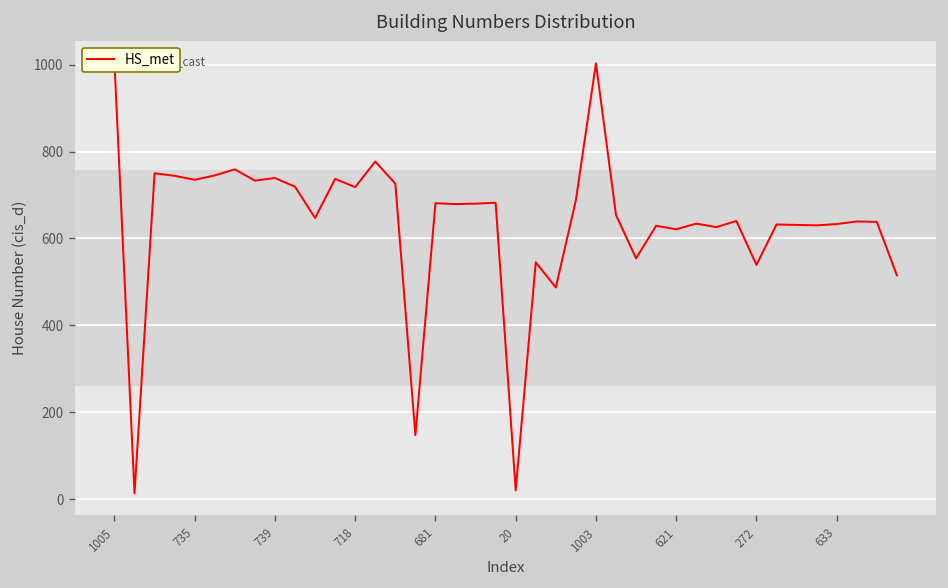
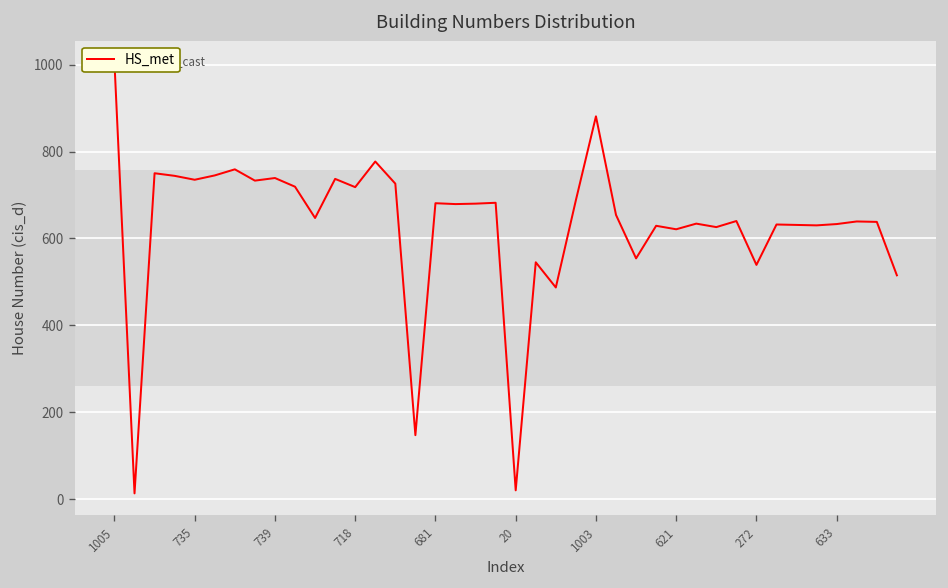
1003: 1000 -> 880
